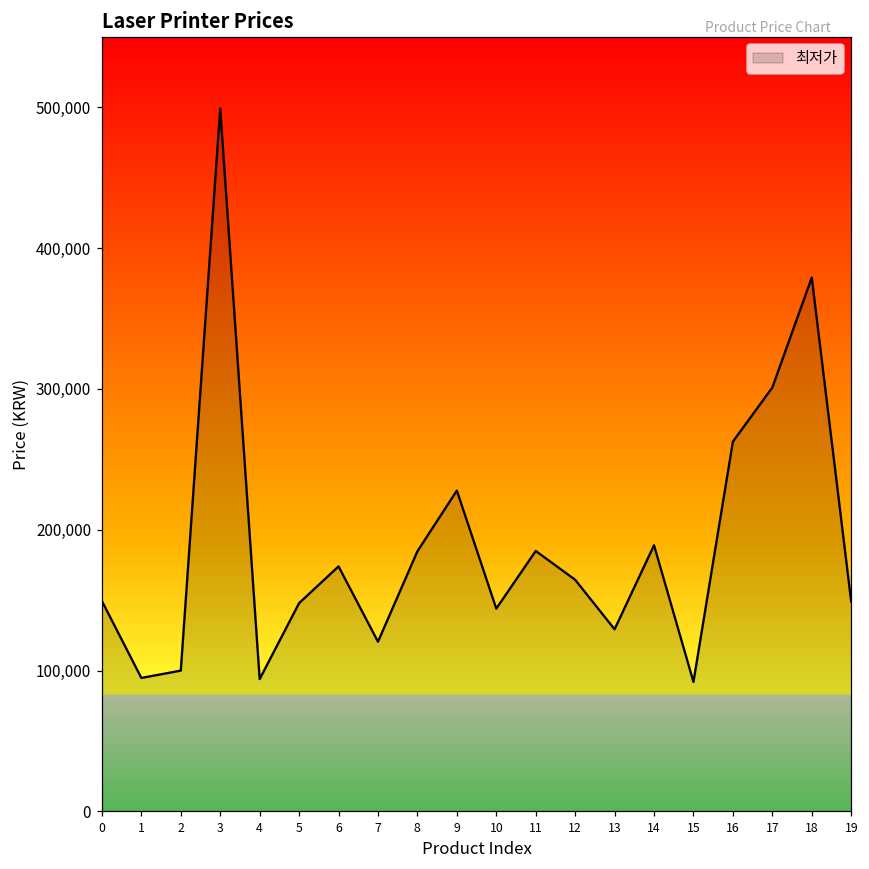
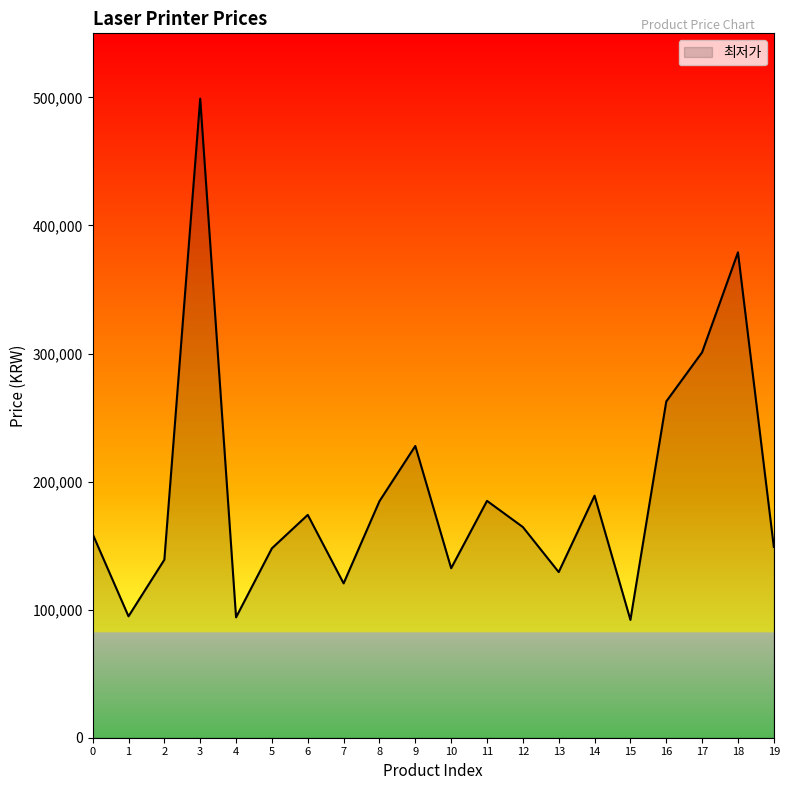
0: 149,000 -> 159,000
2: 100,000 -> 139,000
10: 144,000 -> 132,000
